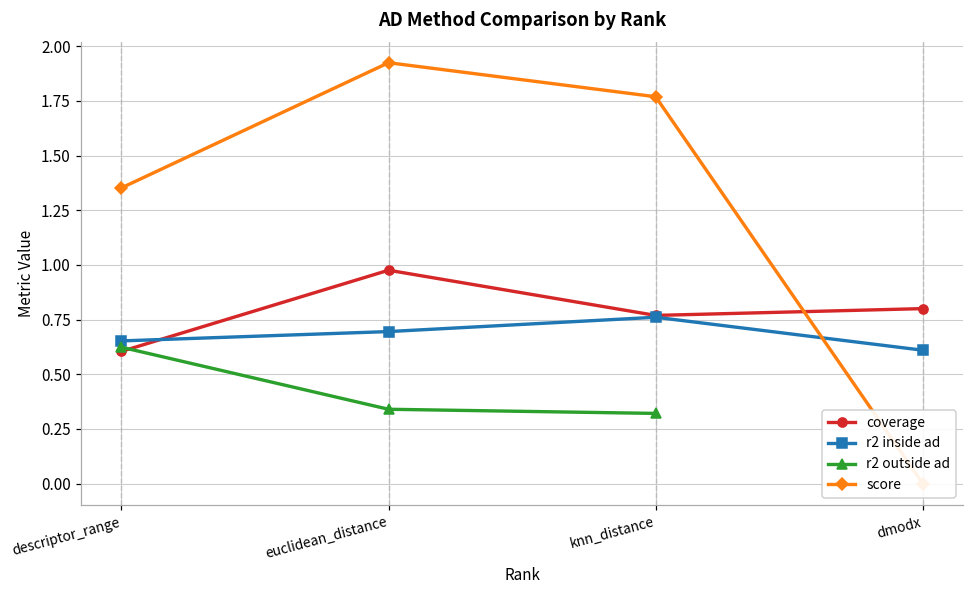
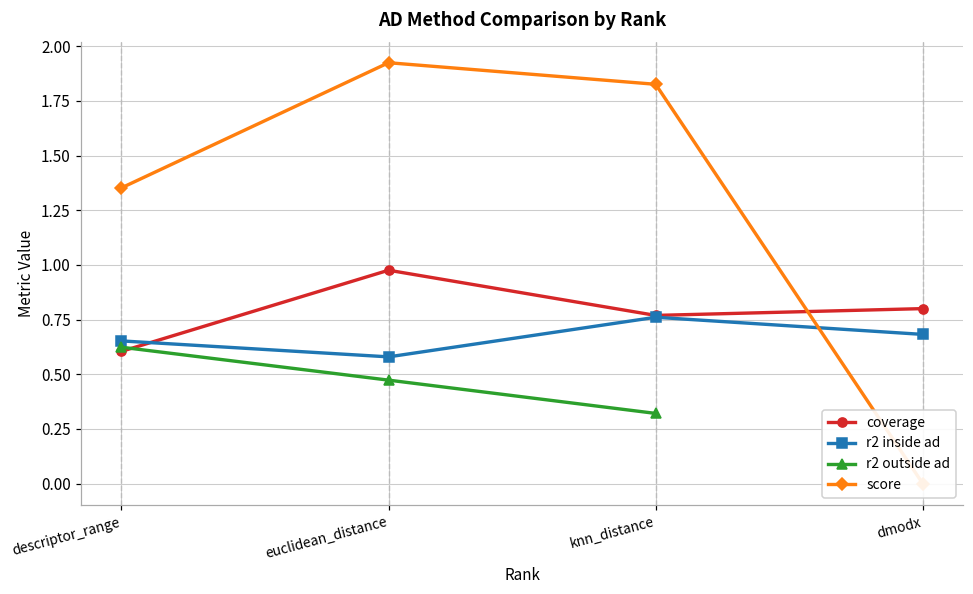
r2 inside ad, euclidean_distance: 0.70 -> 0.58
r2 outside ad, euclidean_distance: 0.34 -> 0.47
score, knn_distance: 1.77 -> 1.83
r2 inside ad, dmodx: 0.61 -> 0.68
